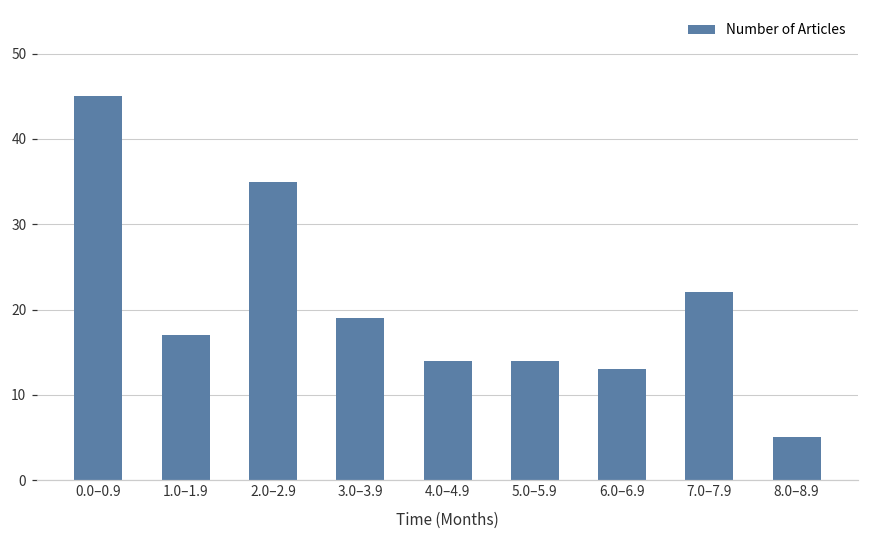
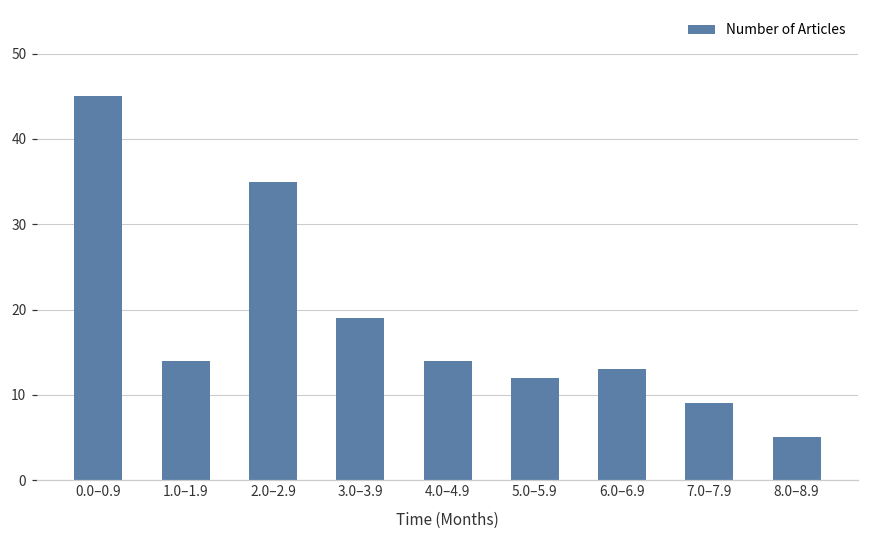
1.0–1.9: 17 -> 14
5.0–5.9: 14 -> 12
7.0–7.9: 22 -> 9
